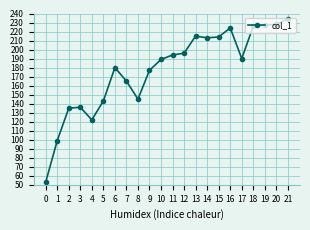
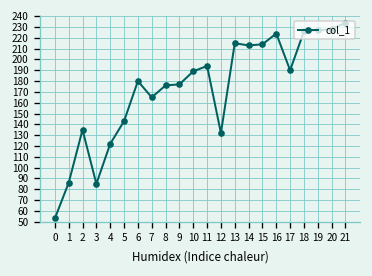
1: 100 -> 90
3: 140 -> 90
8: 150 -> 180
12: 200 -> 130
